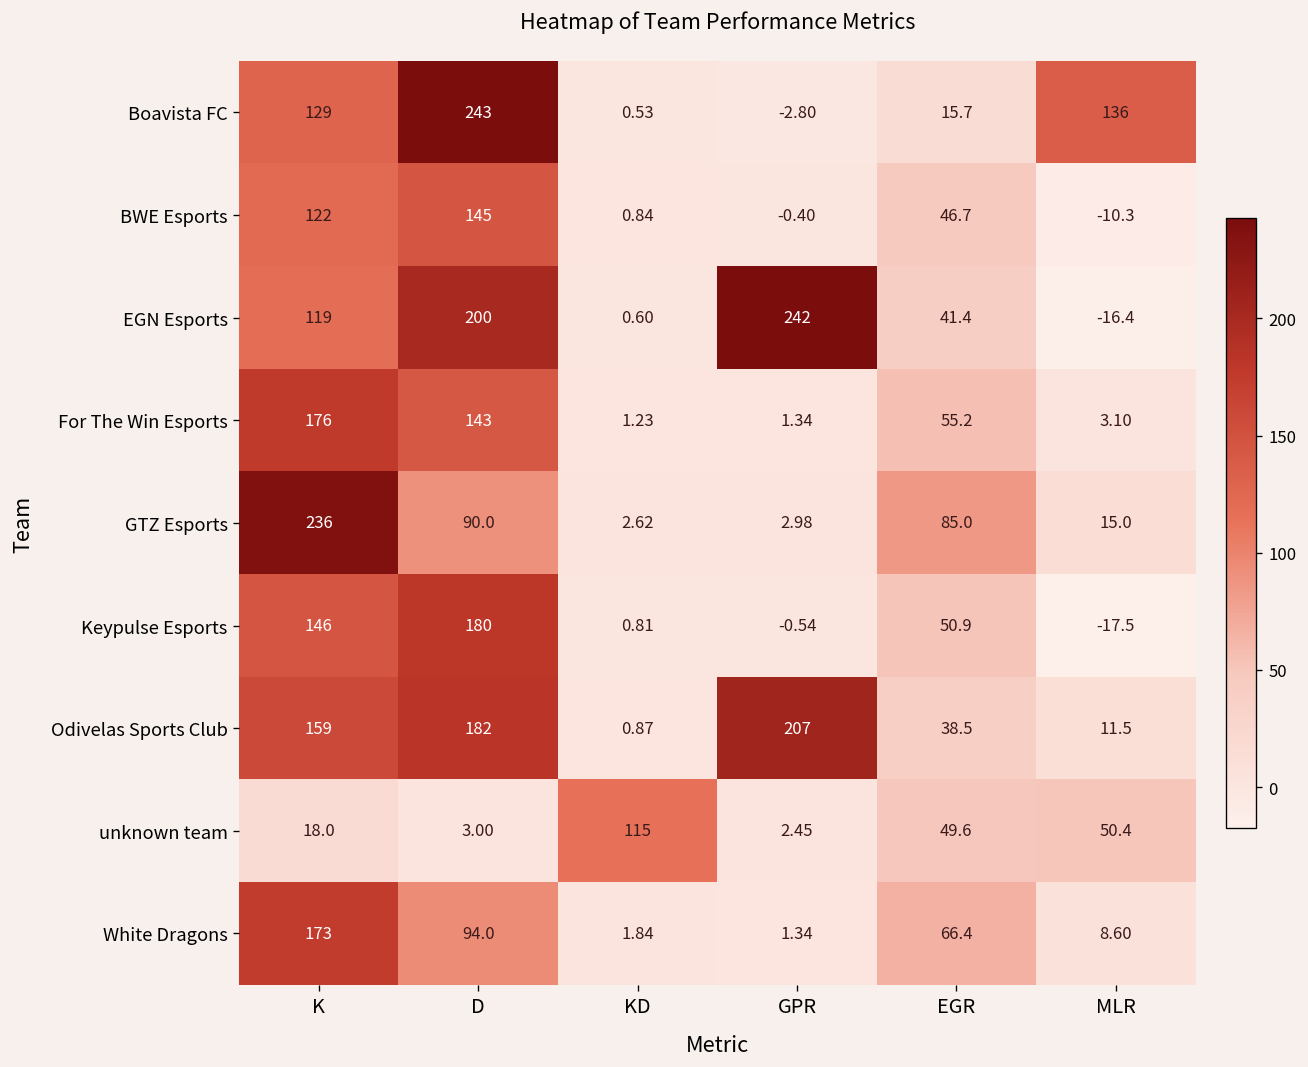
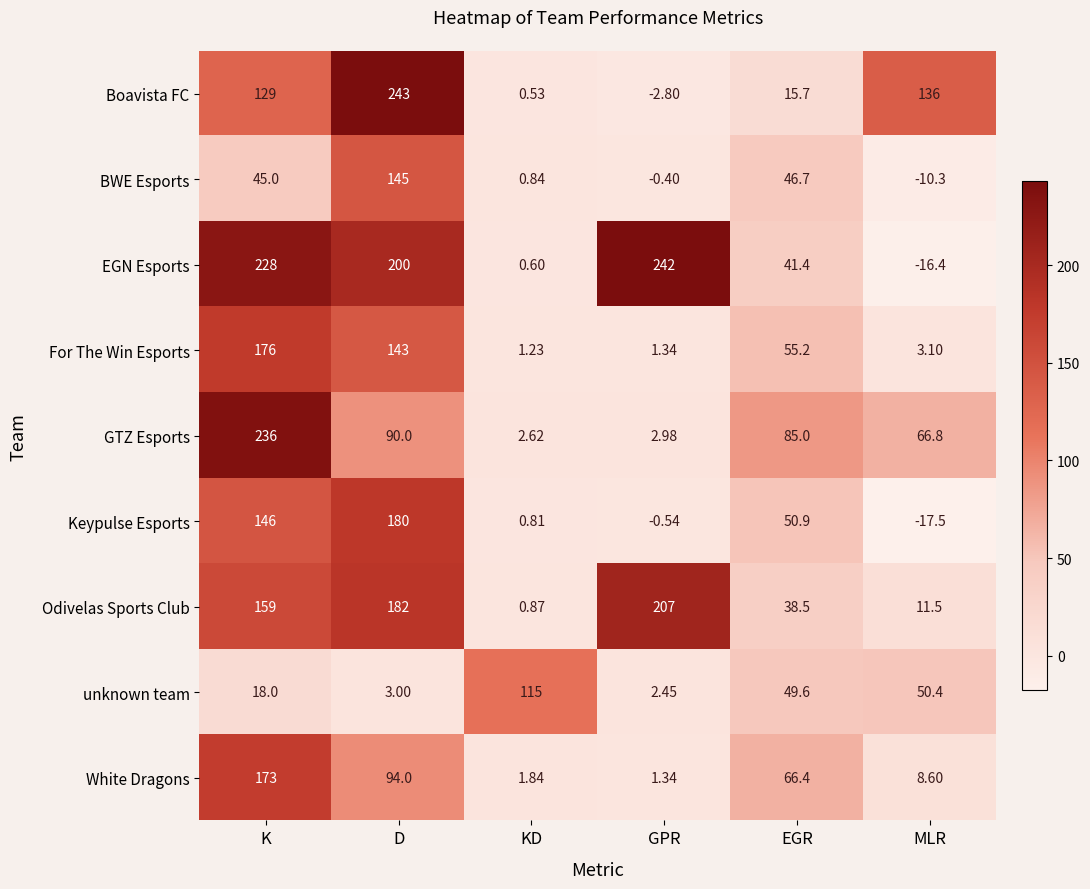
BWE Esports, K: 122 -> 45.0
EGN Esports, K: 119 -> 228
GTZ Esports, MLR: 15.0 -> 66.8
